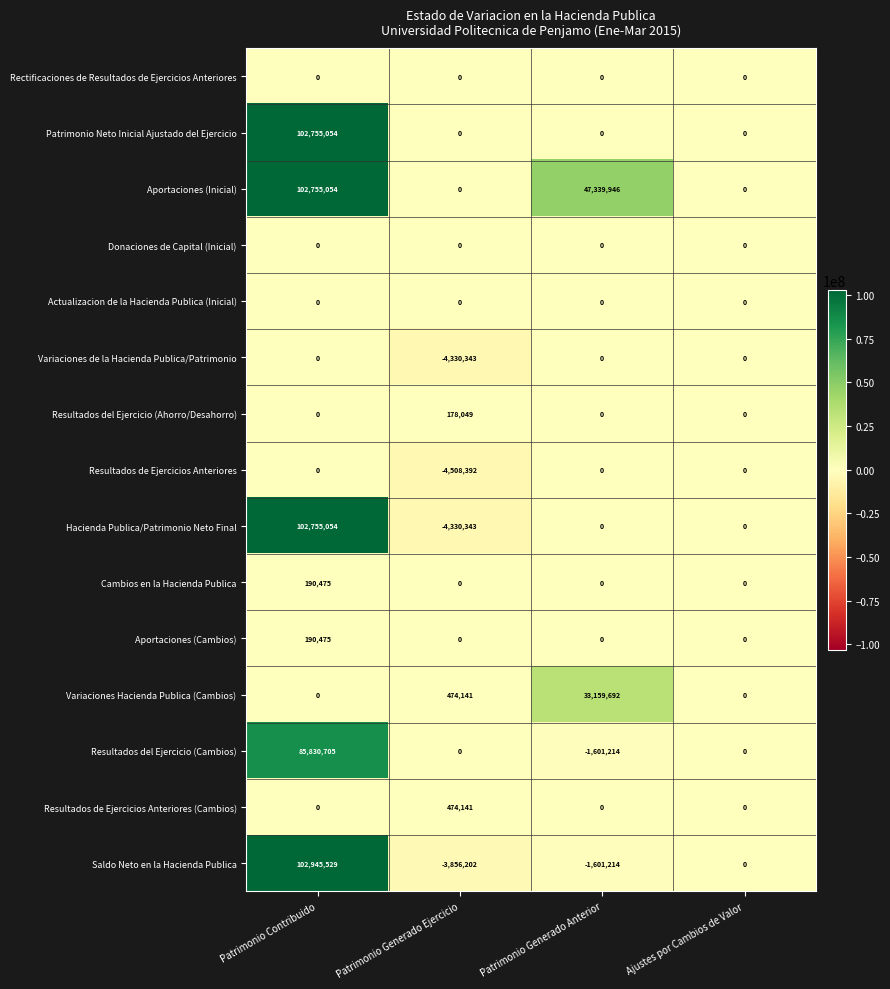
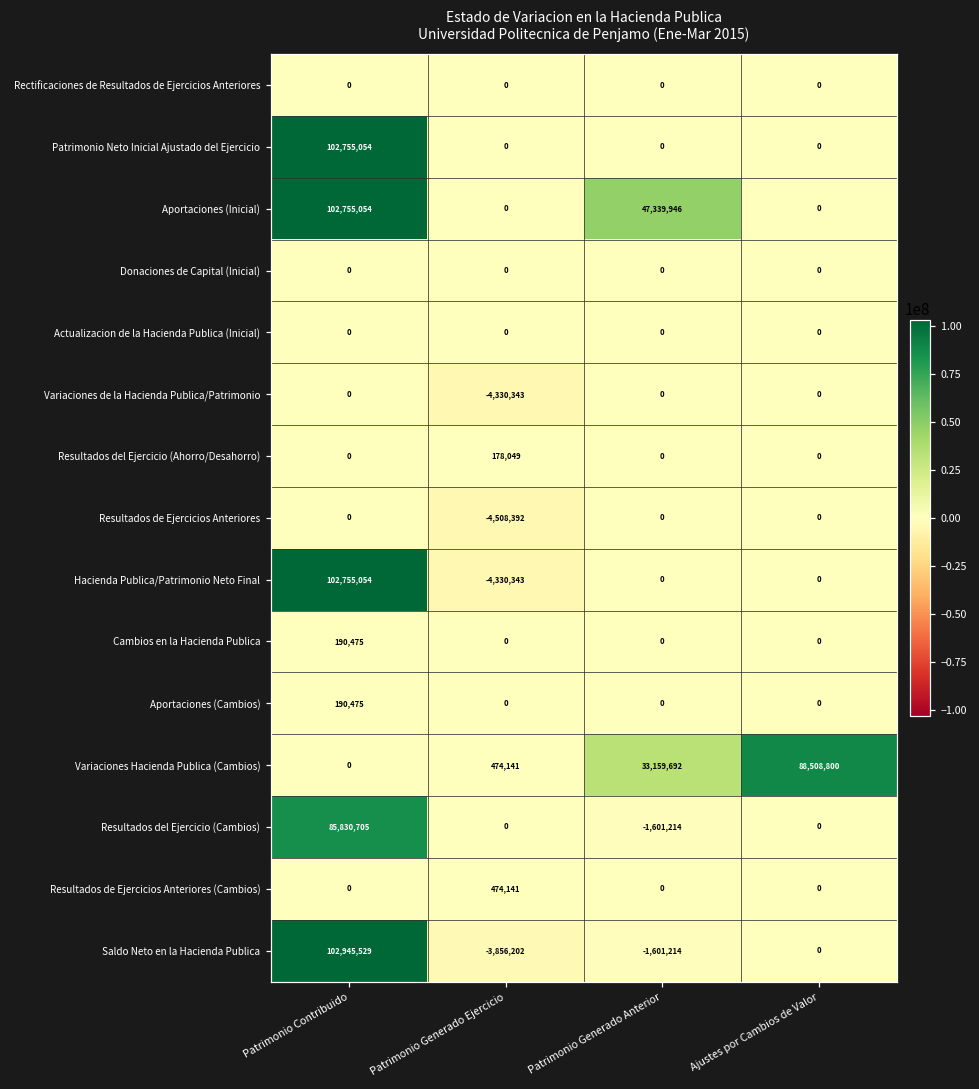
Variaciones Hacienda Publica (Cambios), Ajustes por Cambios de Valor: 0 -> 88,508,800
